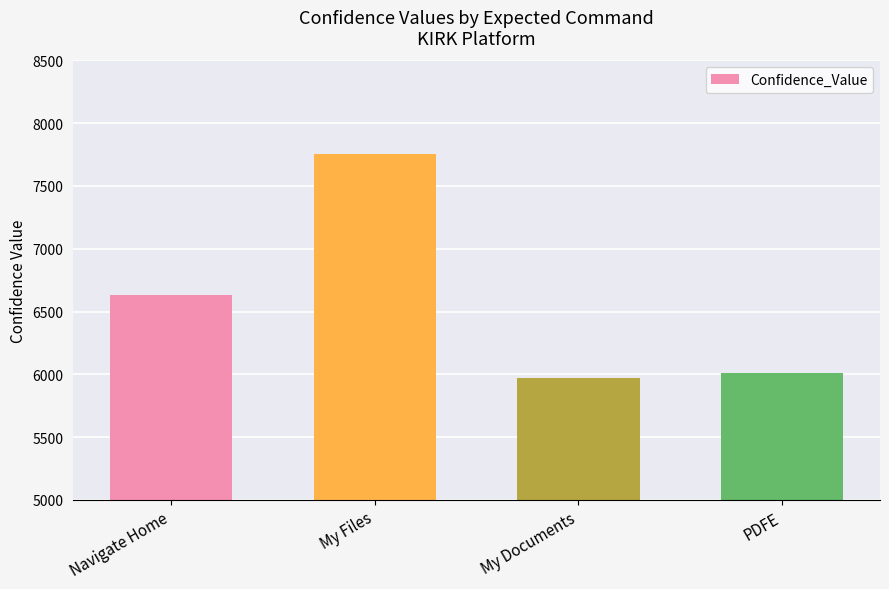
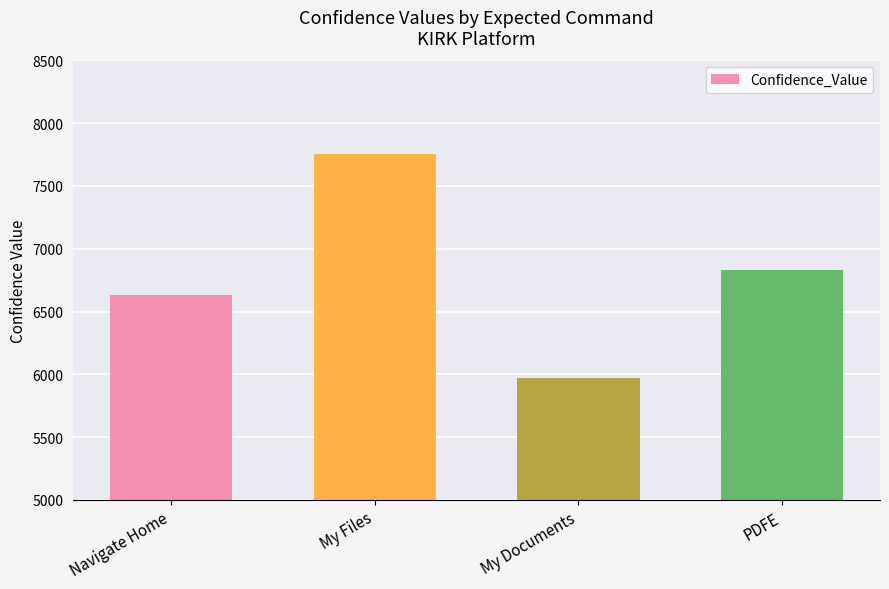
PDFE: 6010 -> 6830
